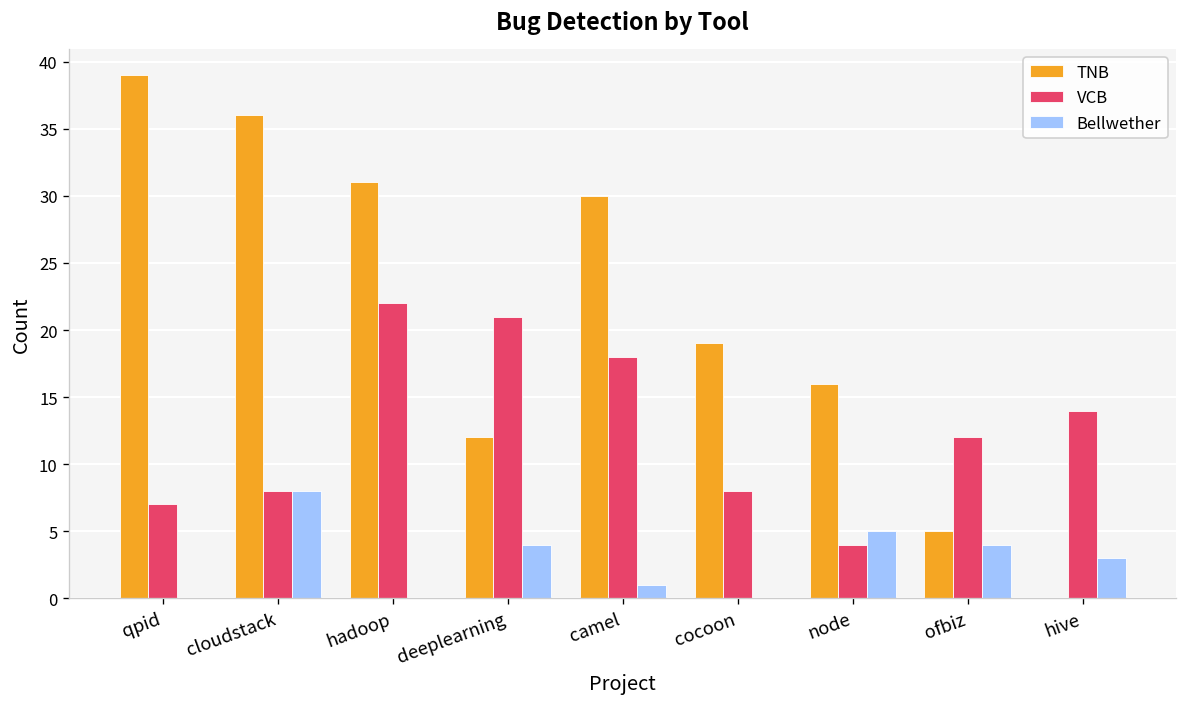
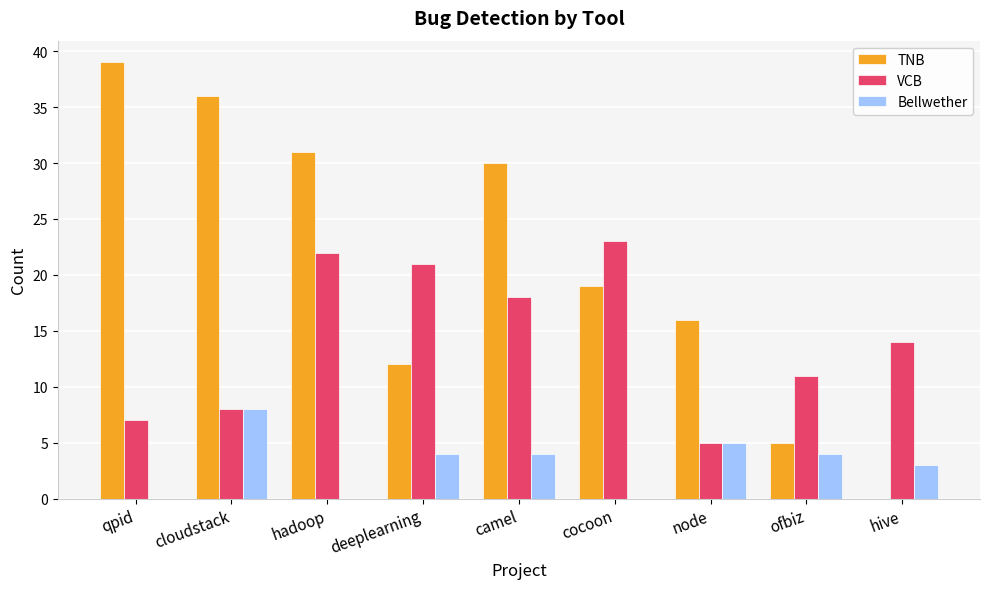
Bellwether, camel: 1 -> 4
VCB, cocoon: 8 -> 23
VCB, node: 4 -> 5
VCB, ofbiz: 12 -> 11
